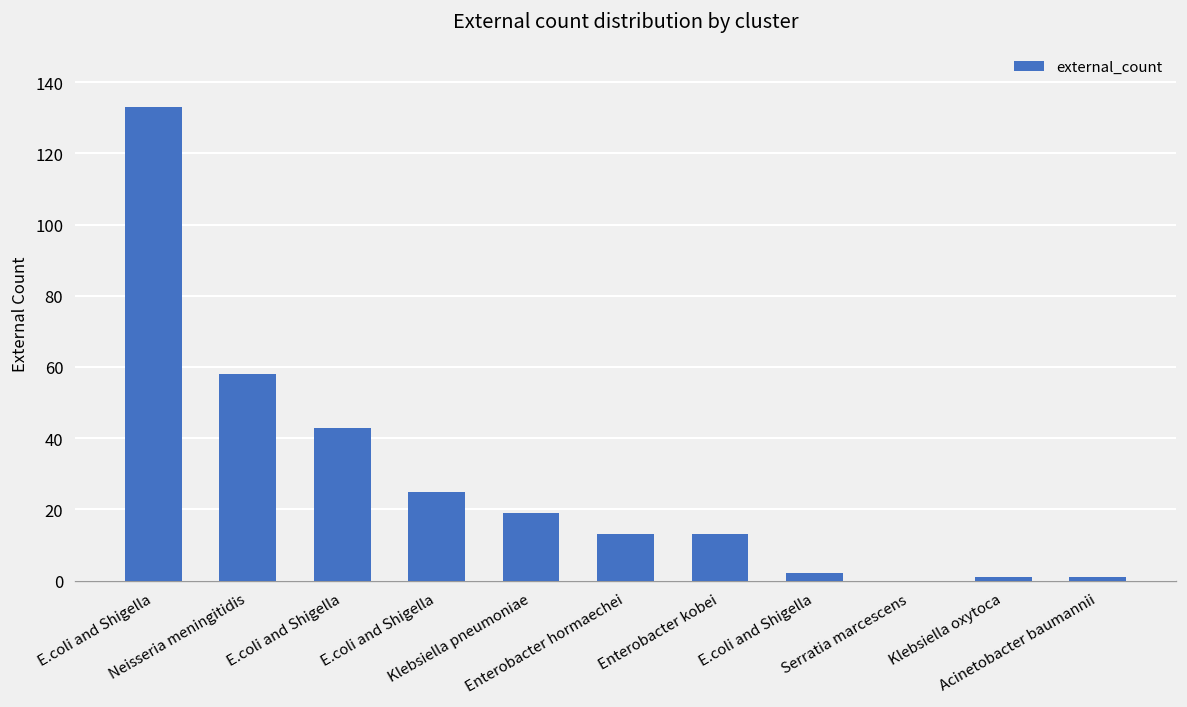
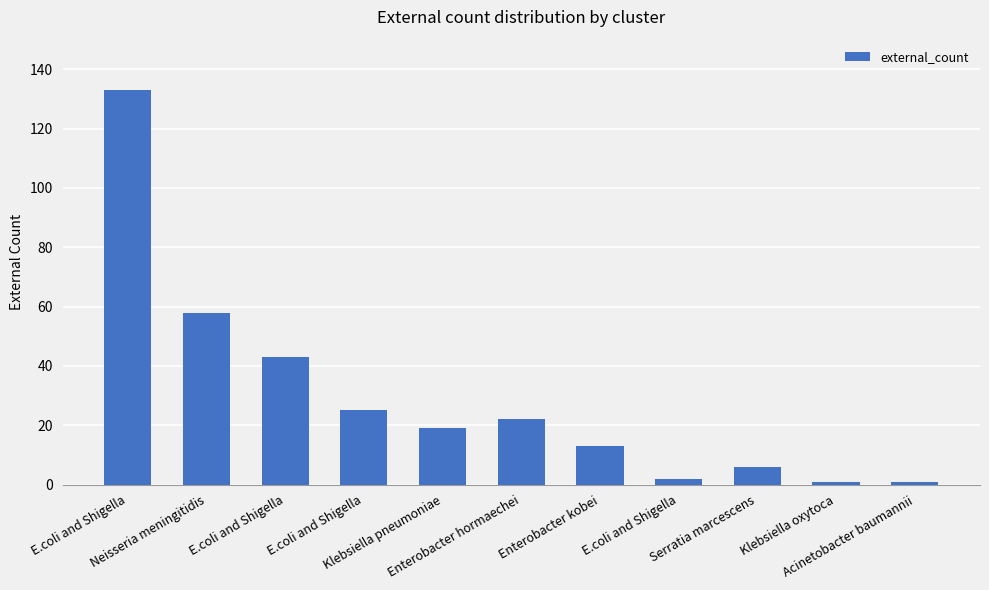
Enterobacter hormaechei: 13 -> 22
Serratia marcescens: 0 -> 6
